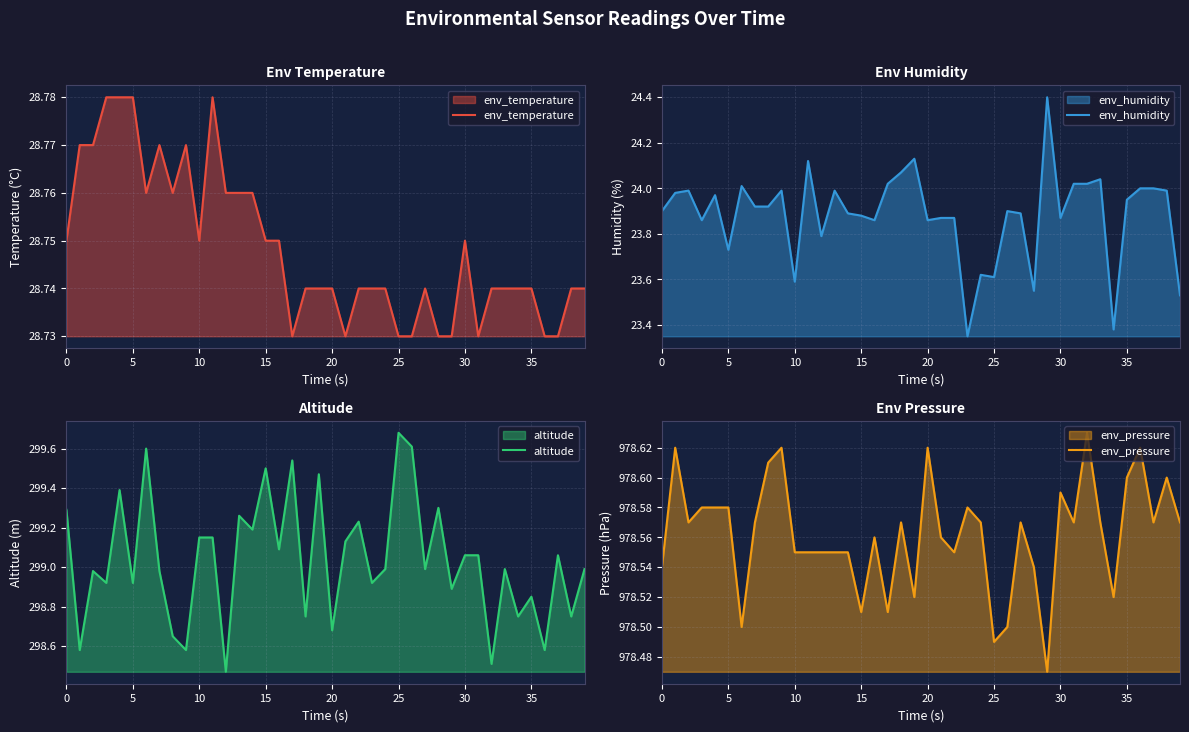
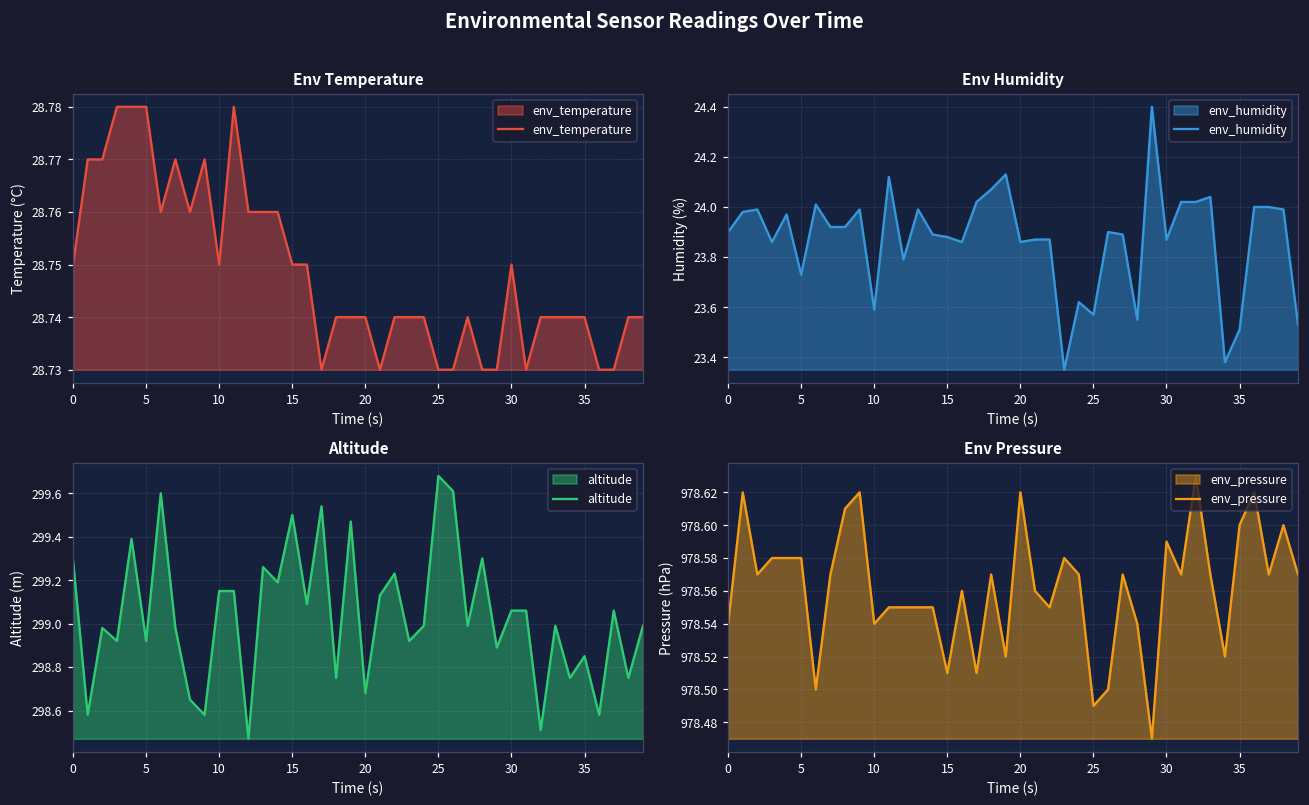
Env Humidity, 25: 23.61 -> 23.57
Env Humidity, 35: 23.95 -> 23.51
Env Pressure, 10: 978.55 -> 978.54
